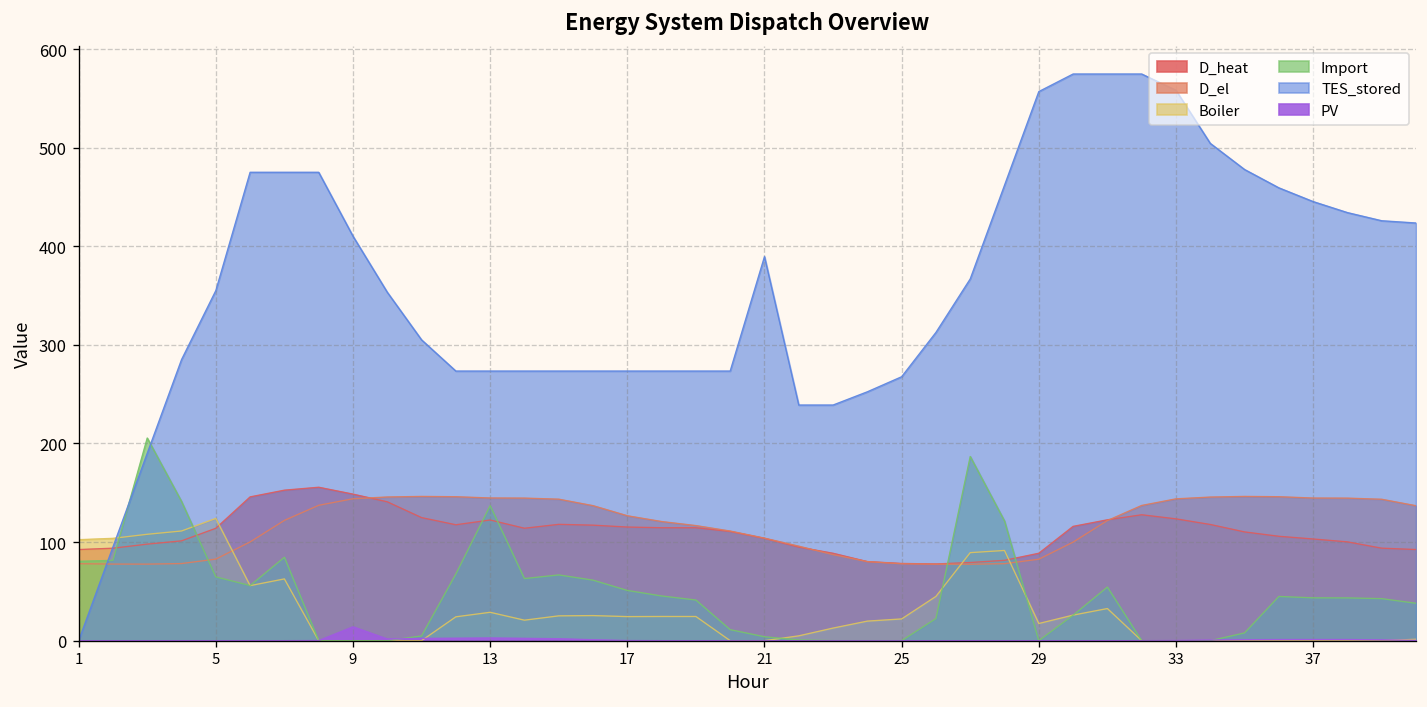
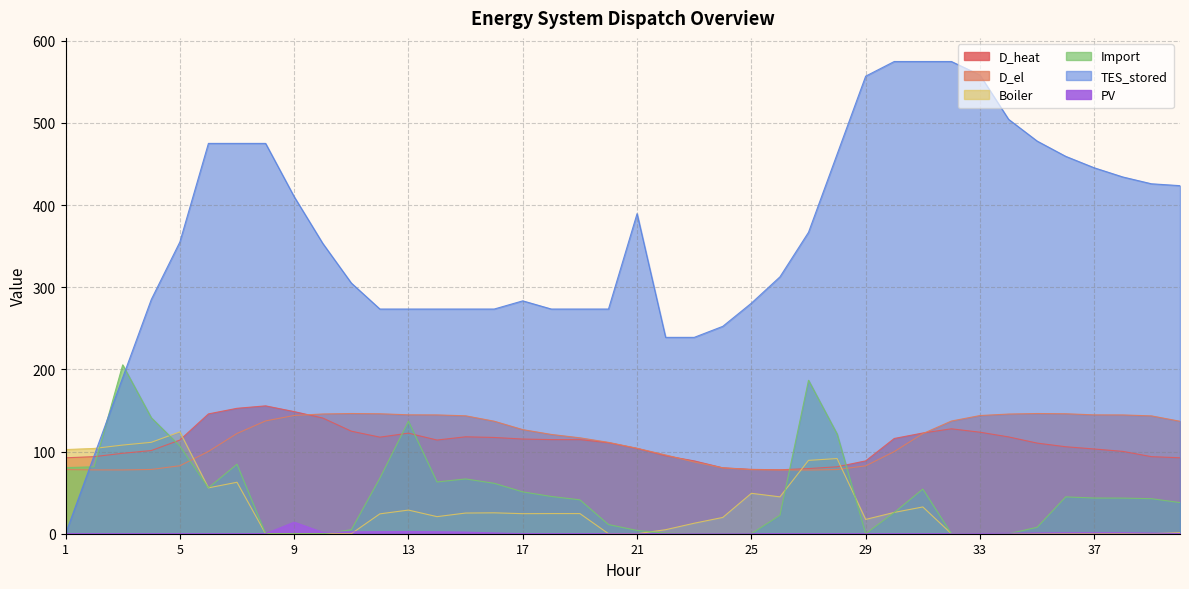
Import, 5: 60 -> 110
TES_stored, 17: 270 -> 280
Boiler, 25: 20 -> 50
TES_stored, 25: 270 -> 280
